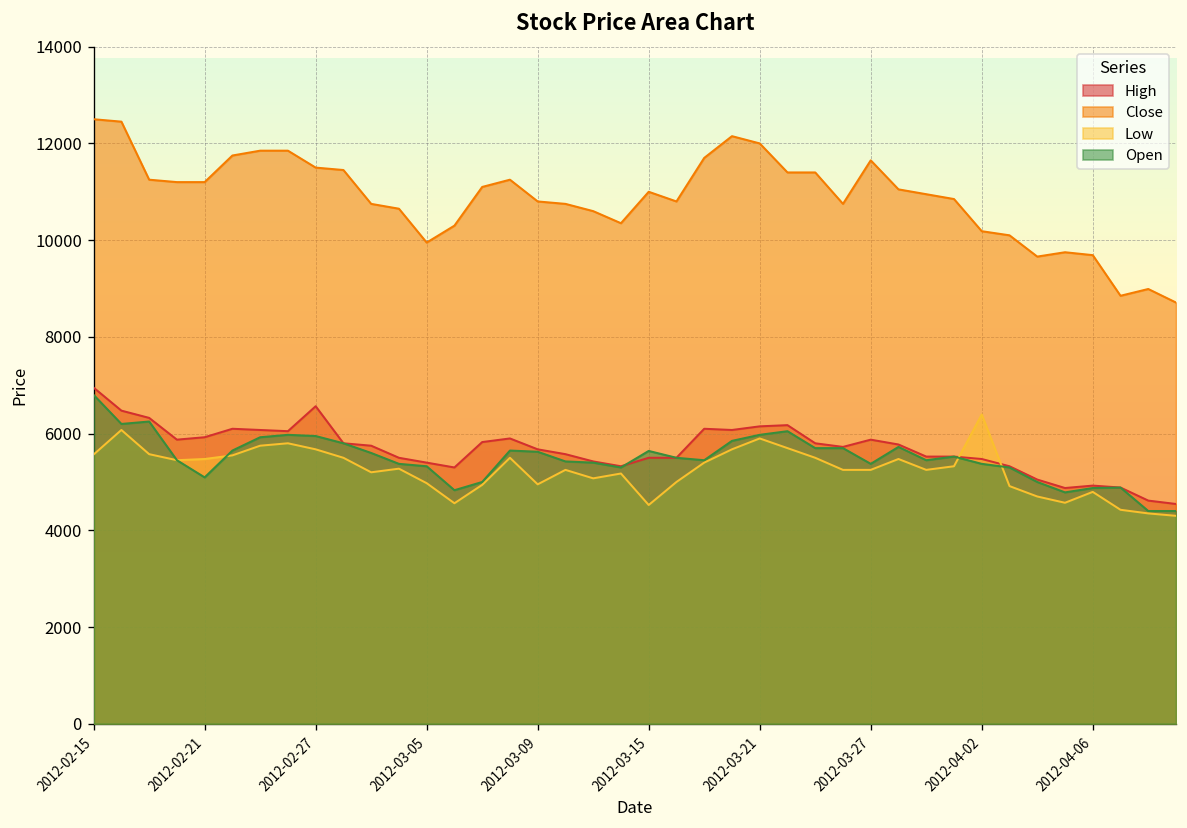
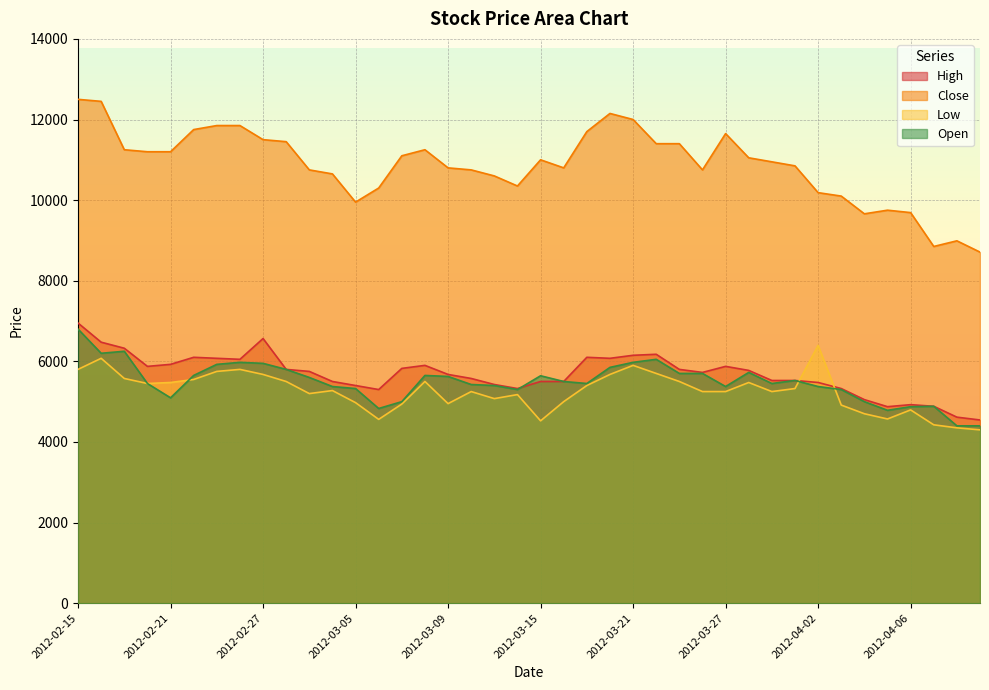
Low, 2012-02-15: 5600 -> 5800
